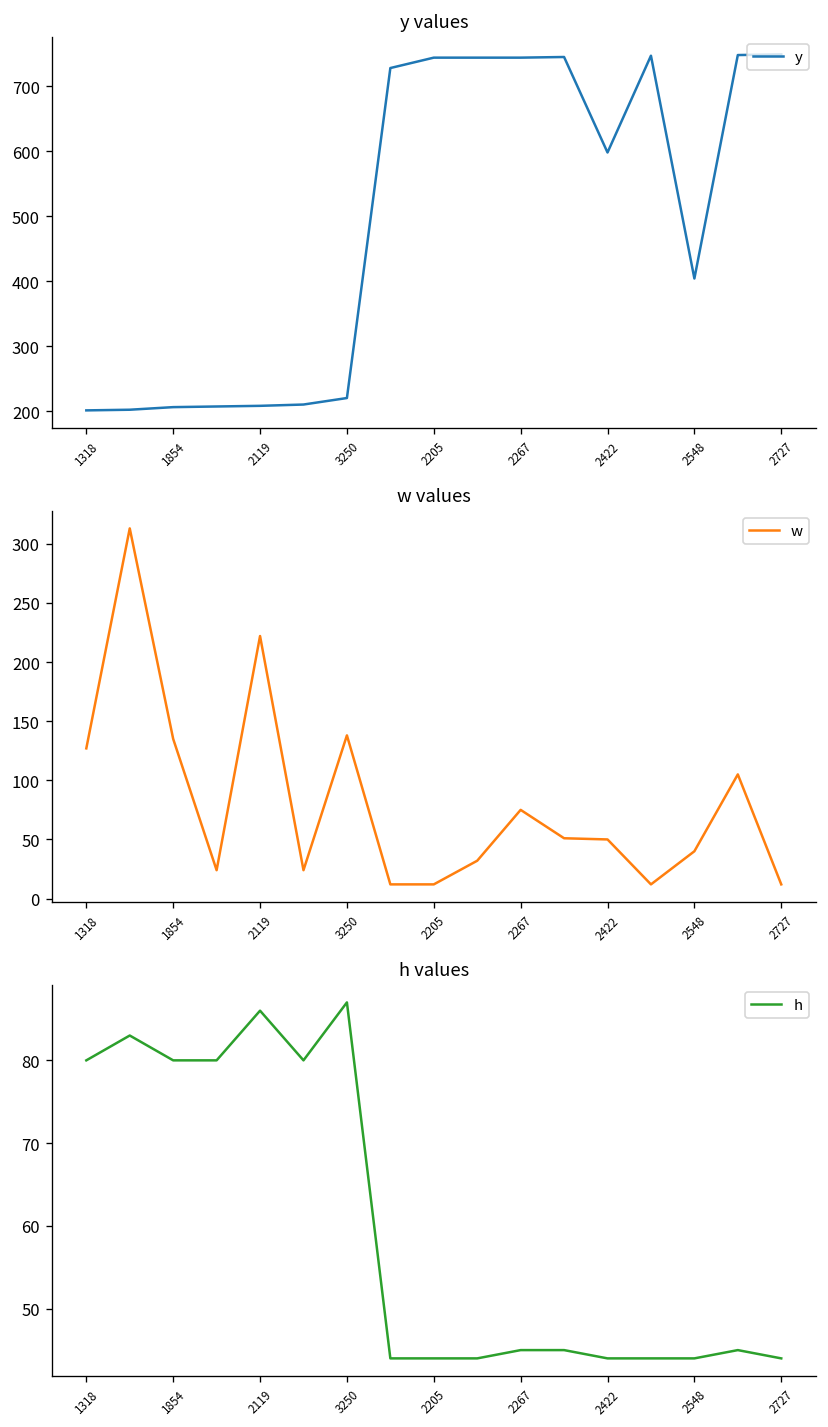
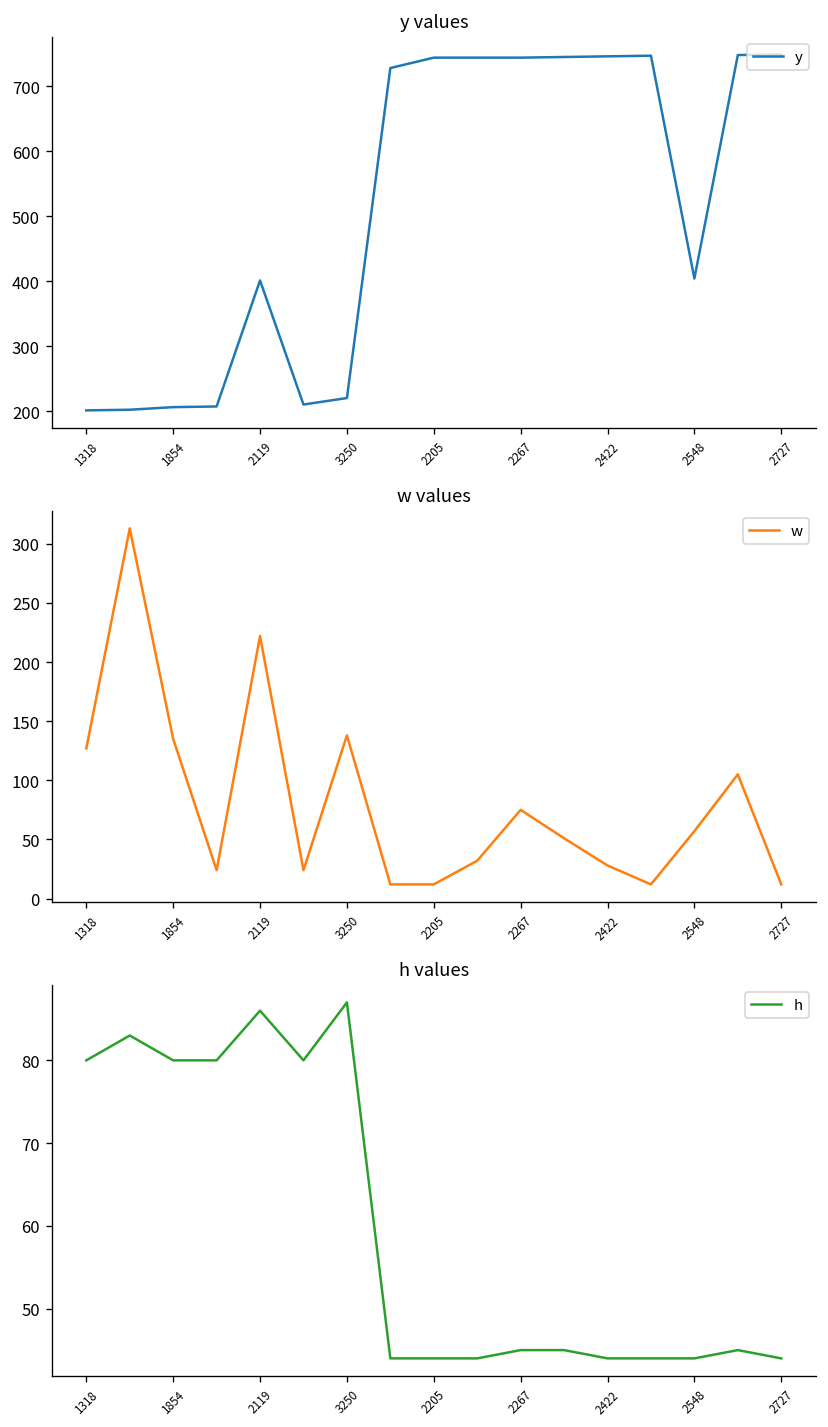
y values, 2119: 210 -> 400
y values, 2422: 600 -> 750
w values, 2422: 50 -> 30
w values, 2548: 40 -> 60
